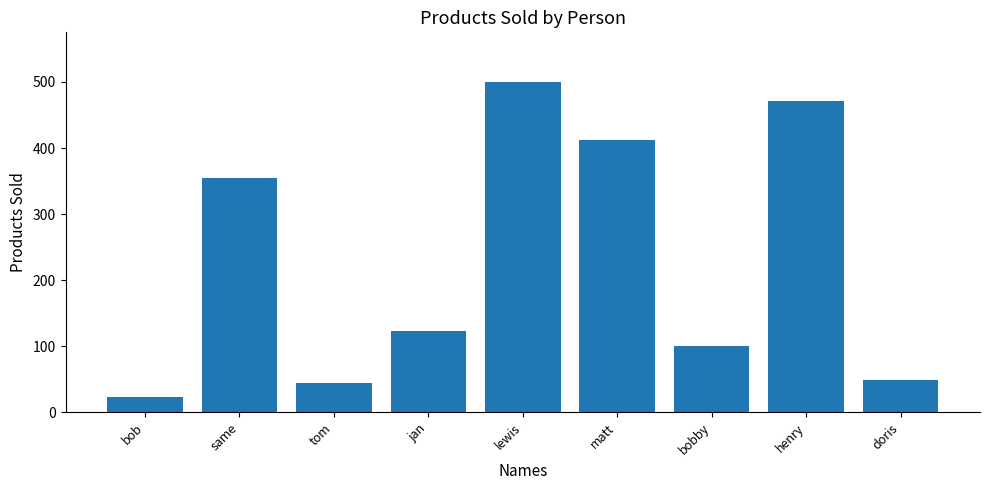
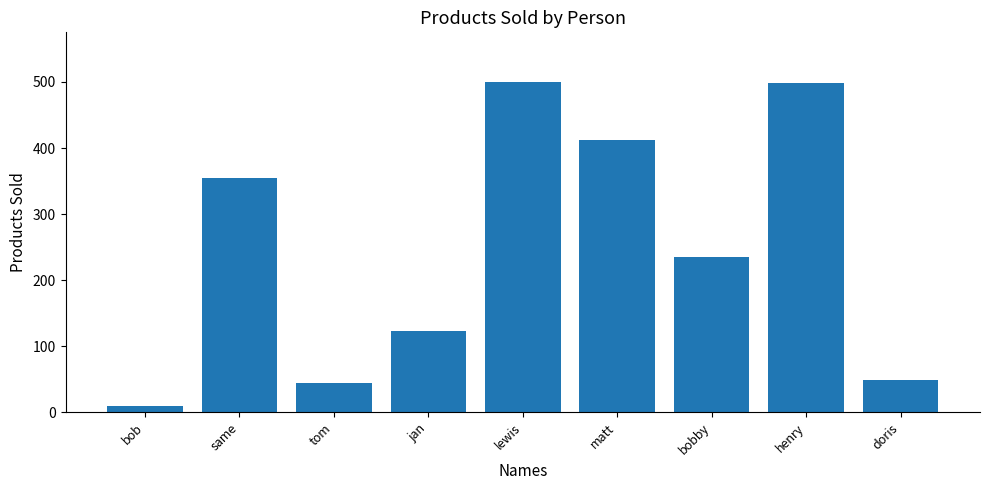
bob: 20 -> 10
bobby: 100 -> 240
henry: 470 -> 500
